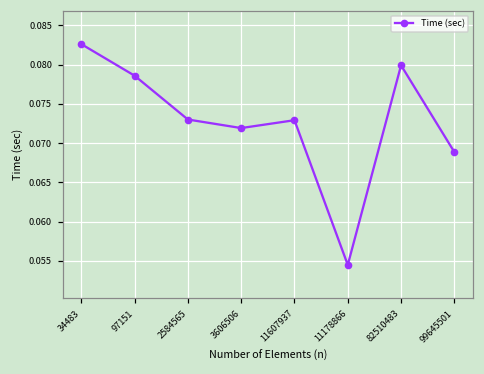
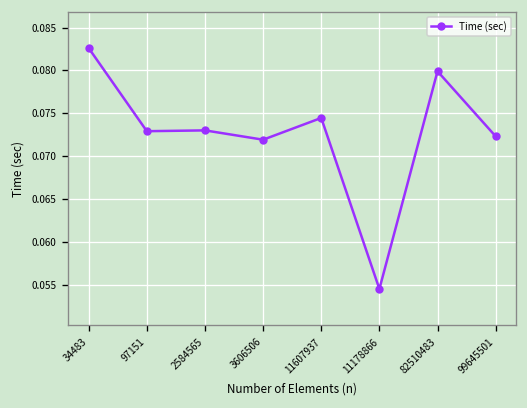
97151: 0.079 -> 0.073
11607937: 0.073 -> 0.074
99645501: 0.069 -> 0.072
